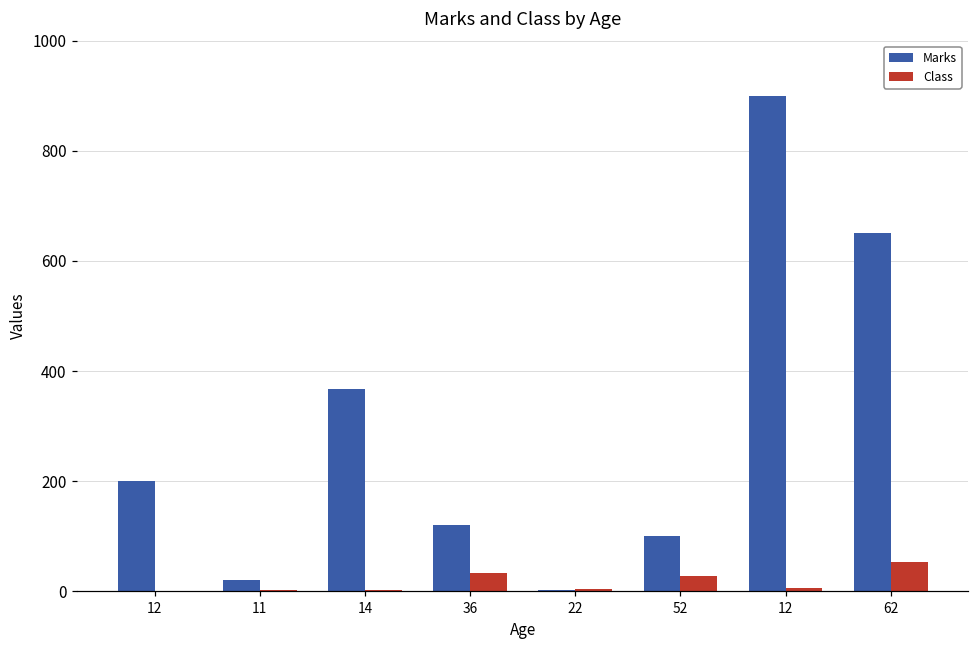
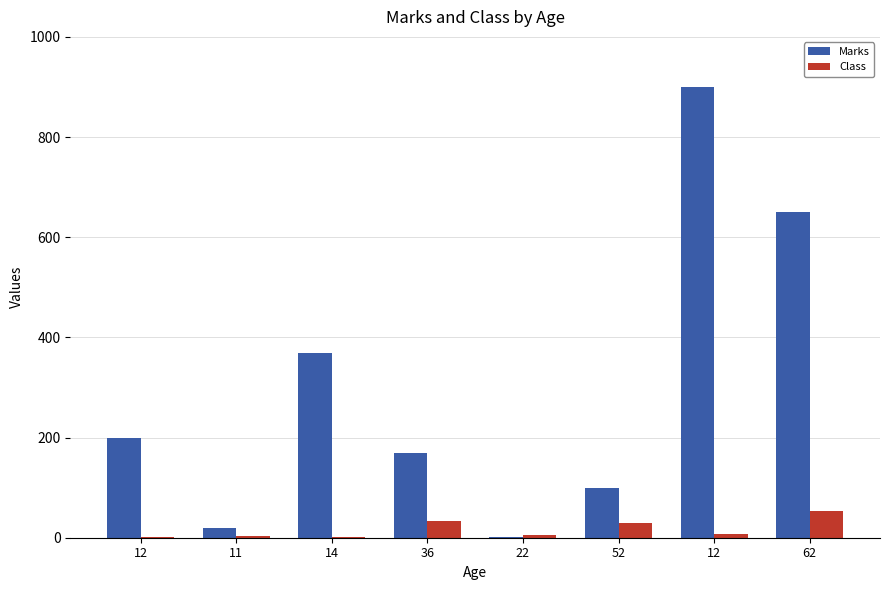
Marks, 36: 120 -> 170
